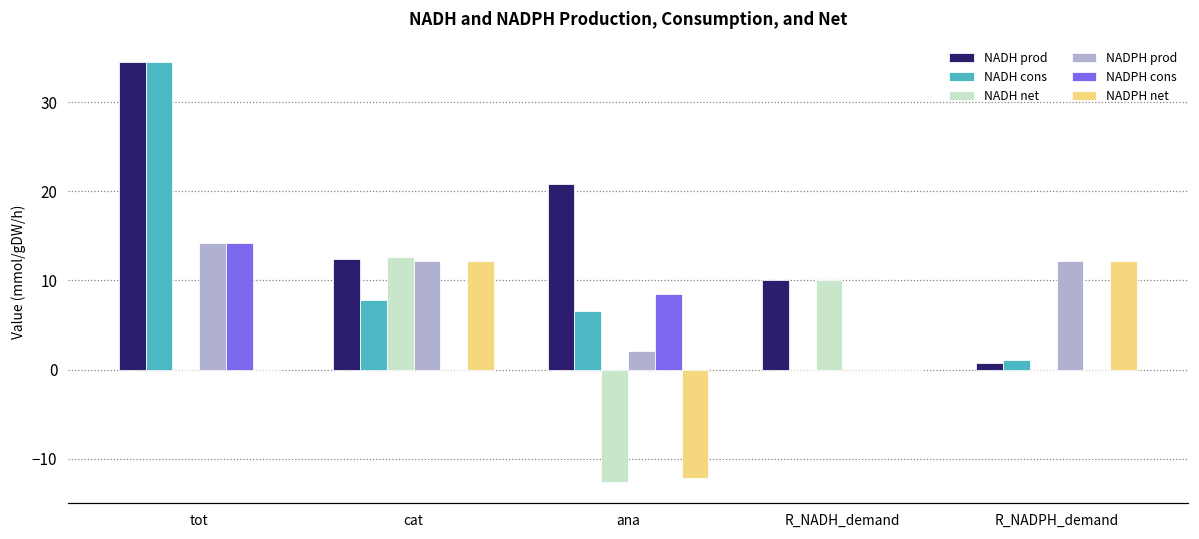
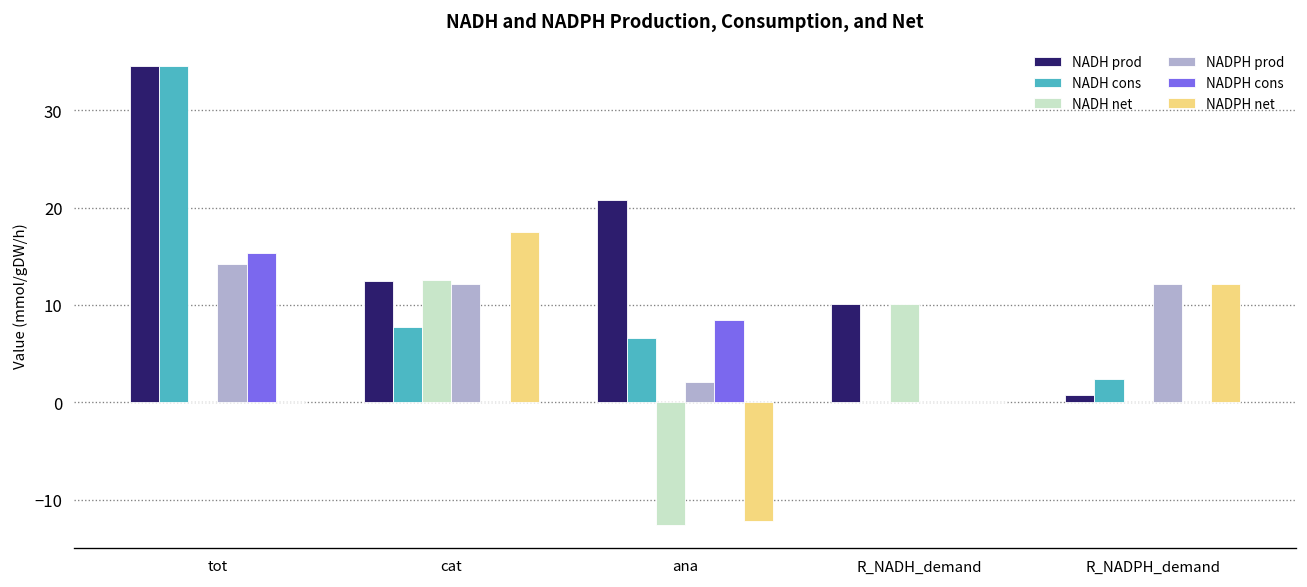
NADPH cons, tot: 14 -> 15
NADPH net, cat: 12 -> 17
NADH cons, R_NADPH_demand: 1 -> 2
